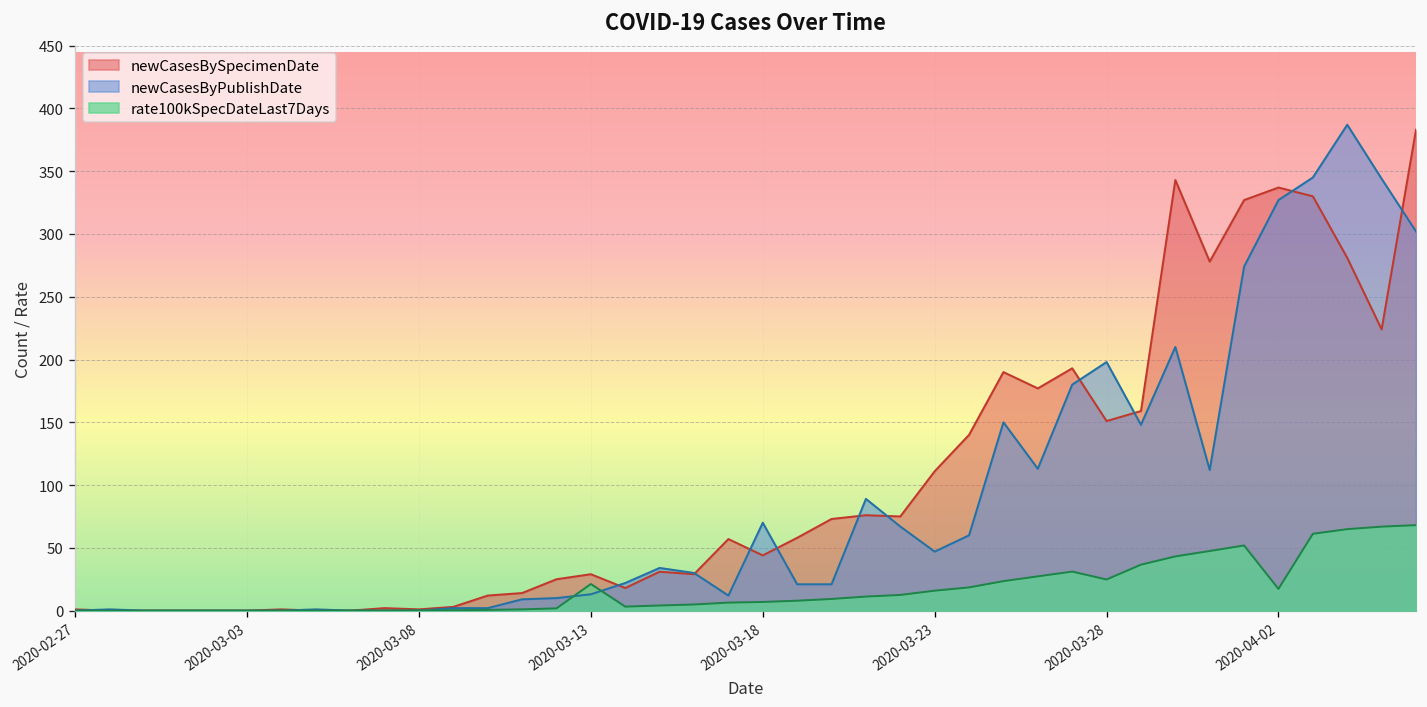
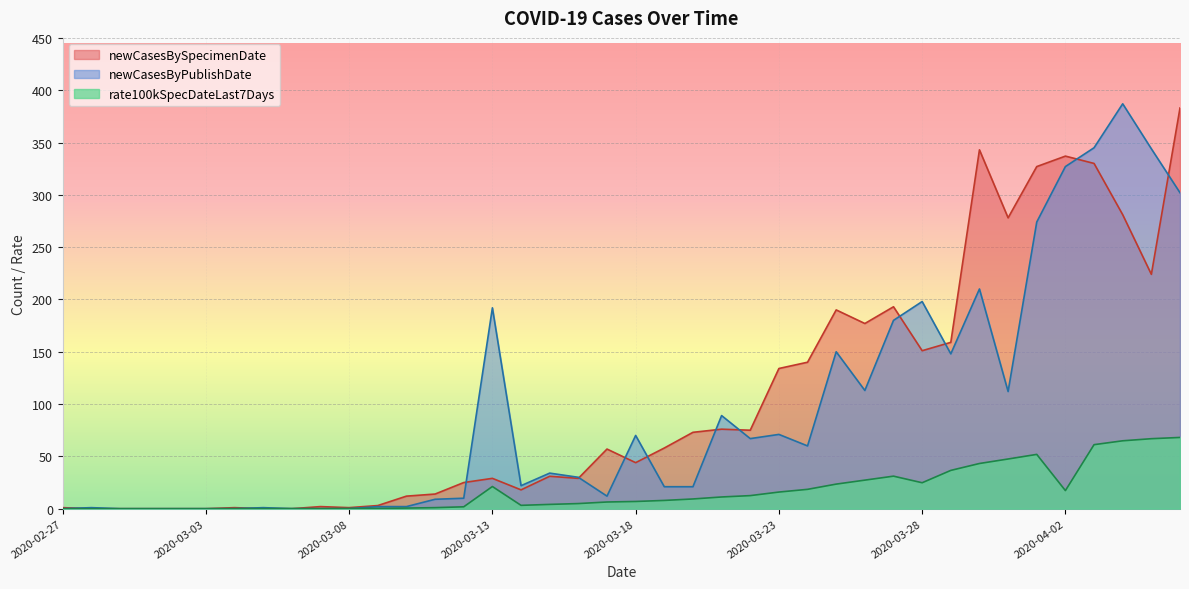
newCasesByPublishDate, 2020-03-13: 13 -> 192
newCasesBySpecimenDate, 2020-03-23: 111 -> 134
newCasesByPublishDate, 2020-03-23: 47 -> 71
